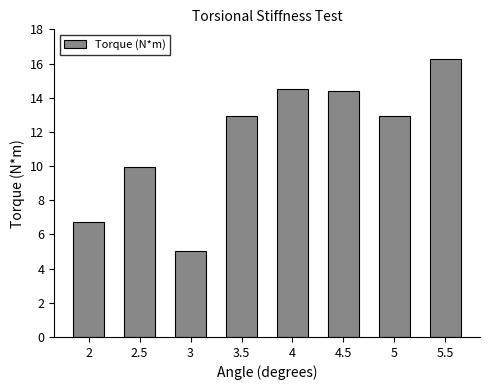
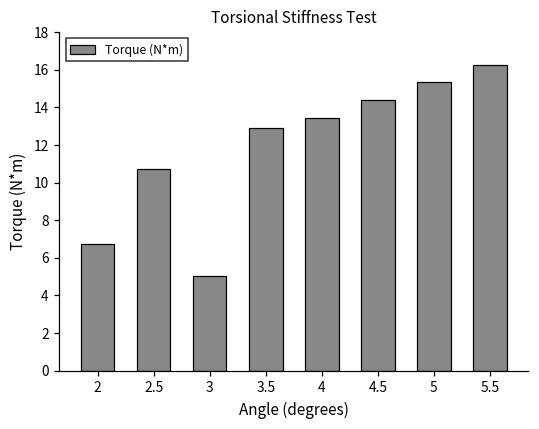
2.5: 10.0 -> 10.7
4: 14.5 -> 13.4
5: 12.9 -> 15.4
